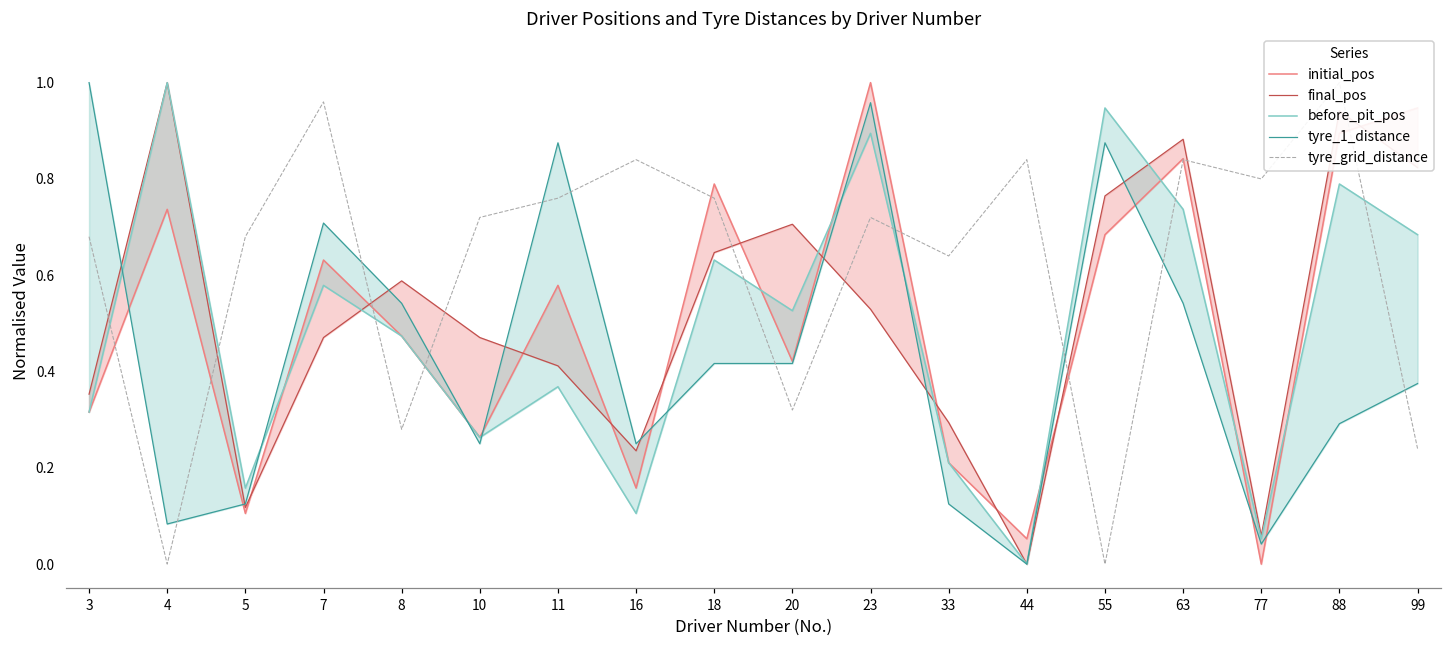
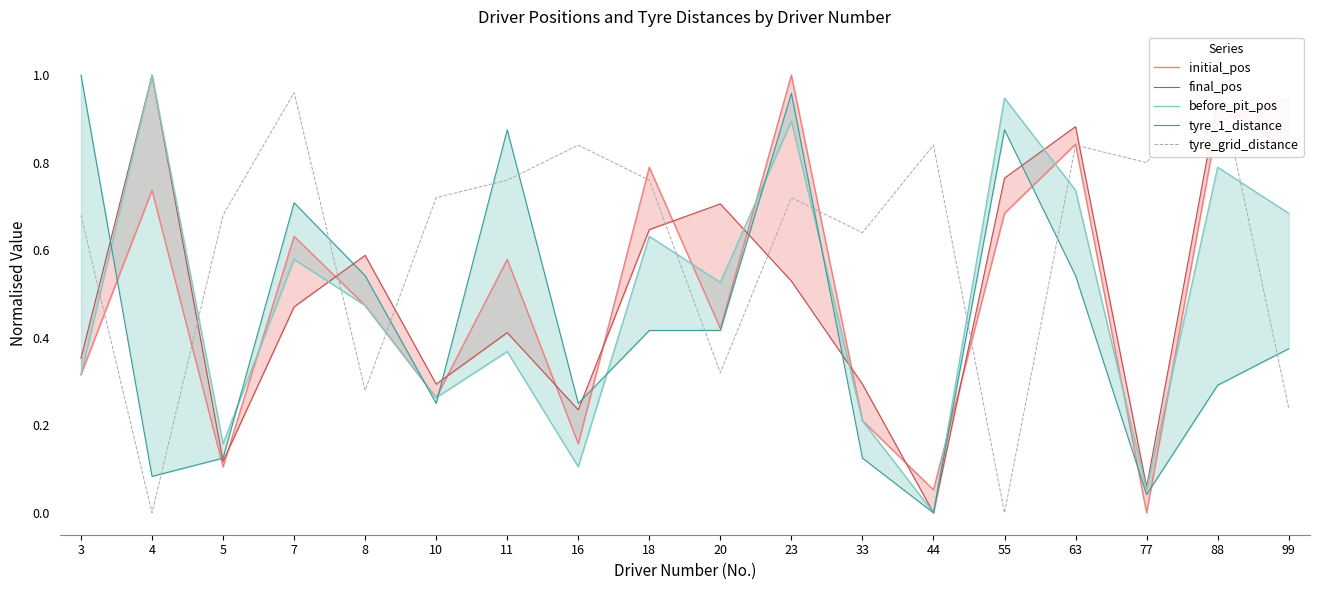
final_pos, 10: 0.47 -> 0.29
